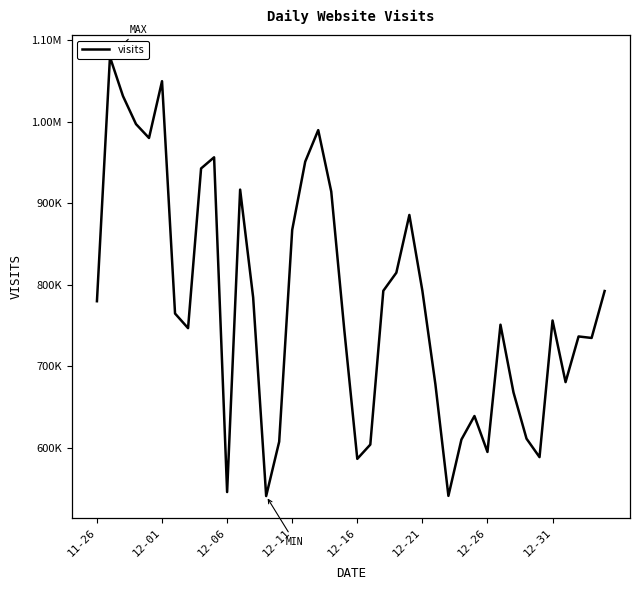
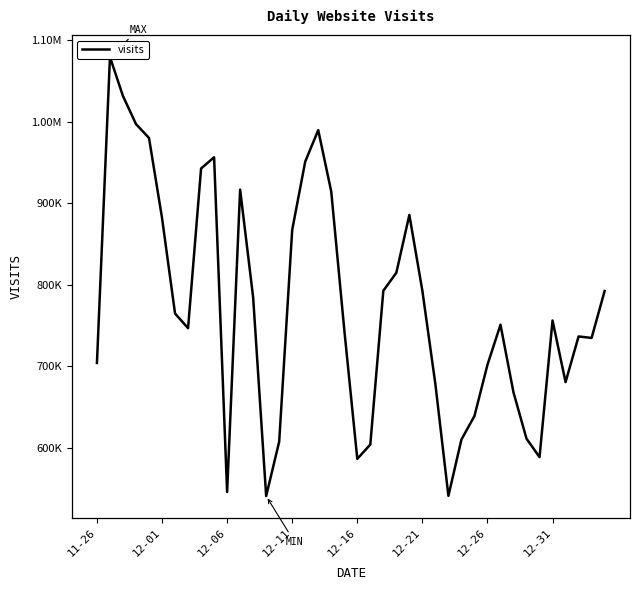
11-26: 780000 -> 700000
12-01: 1050000 -> 880000
12-26: 590000 -> 700000
